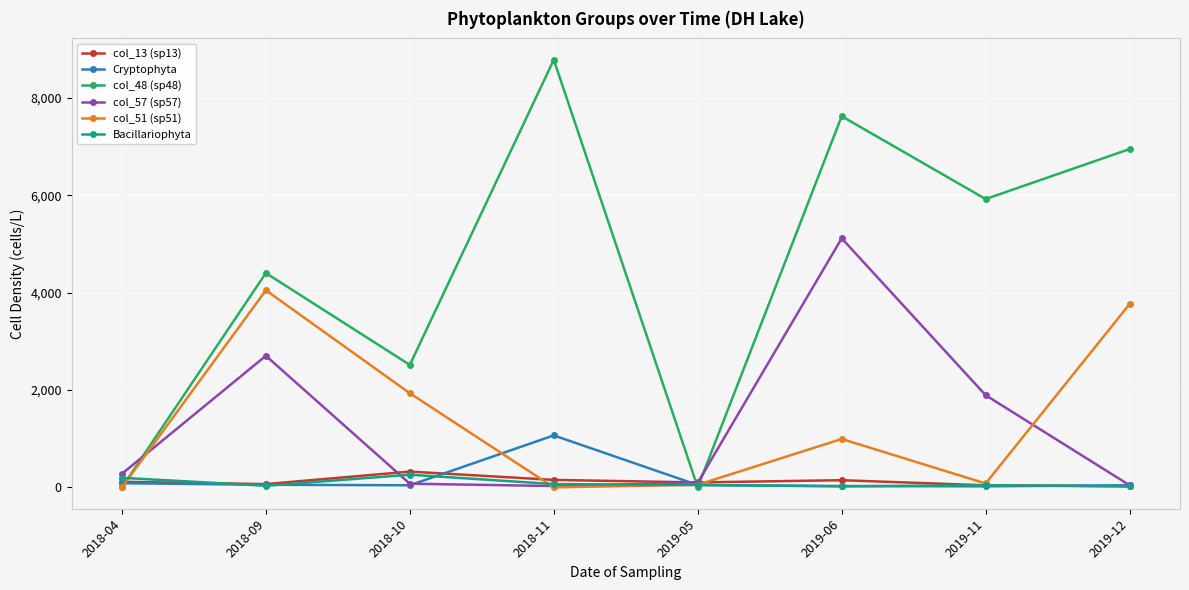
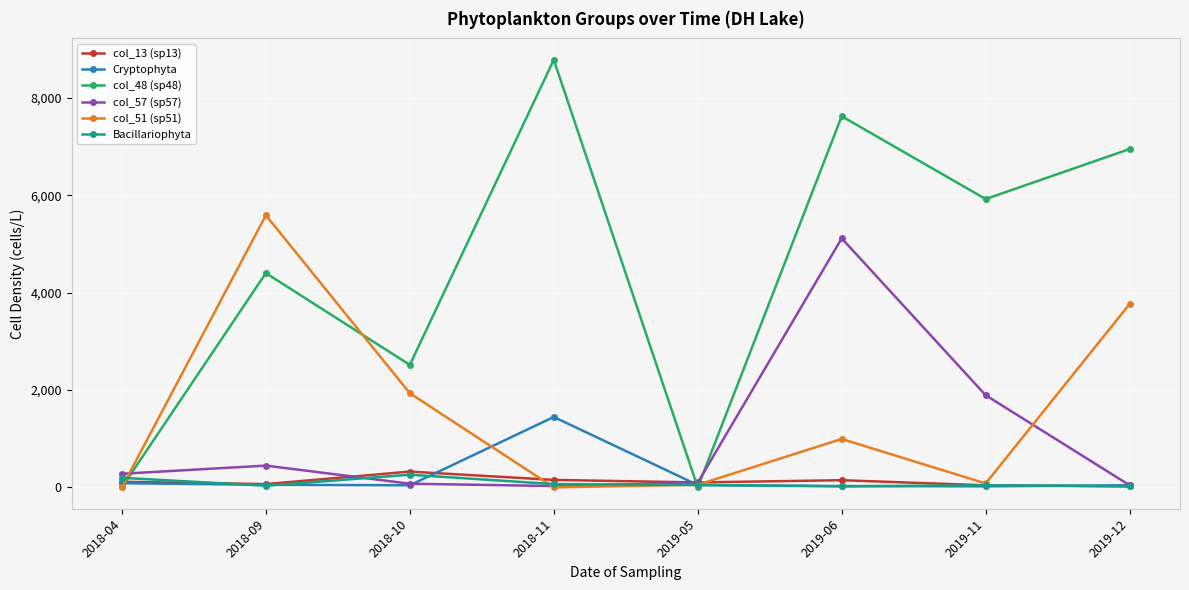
col_57 (sp57), 2018-09: 2,700 -> 400
col_51 (sp51), 2018-09: 4,000 -> 5,600
Cryptophyta, 2018-11: 1,100 -> 1,400
